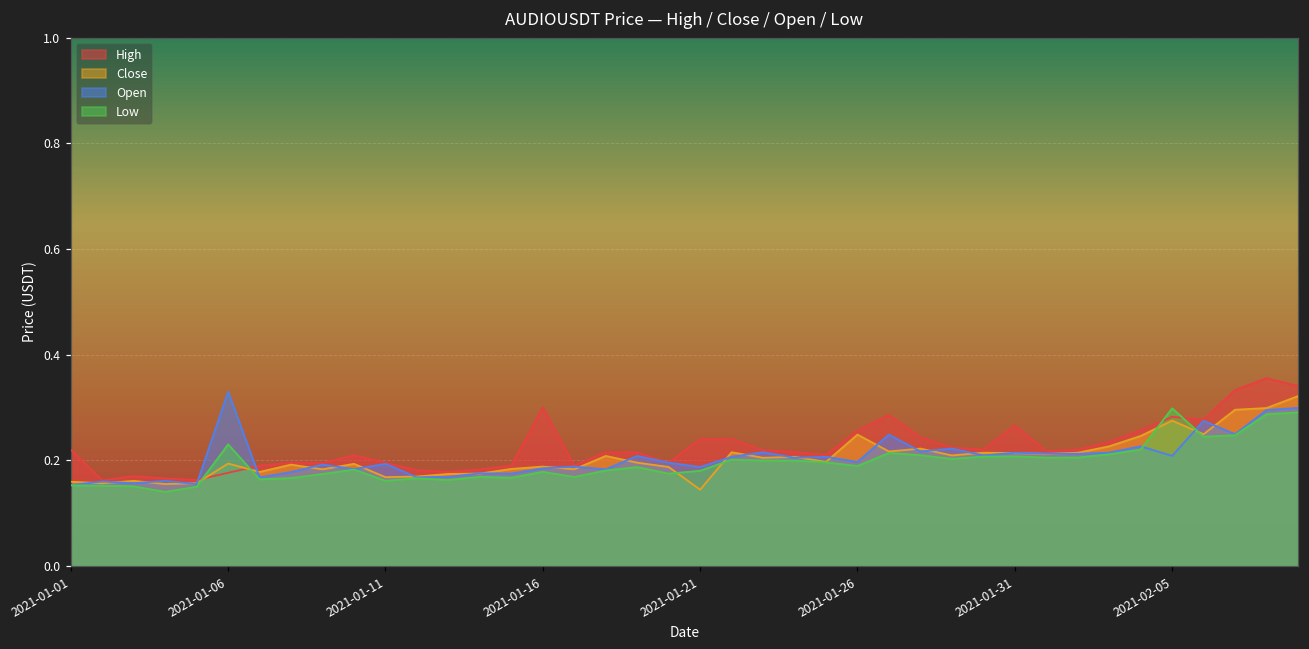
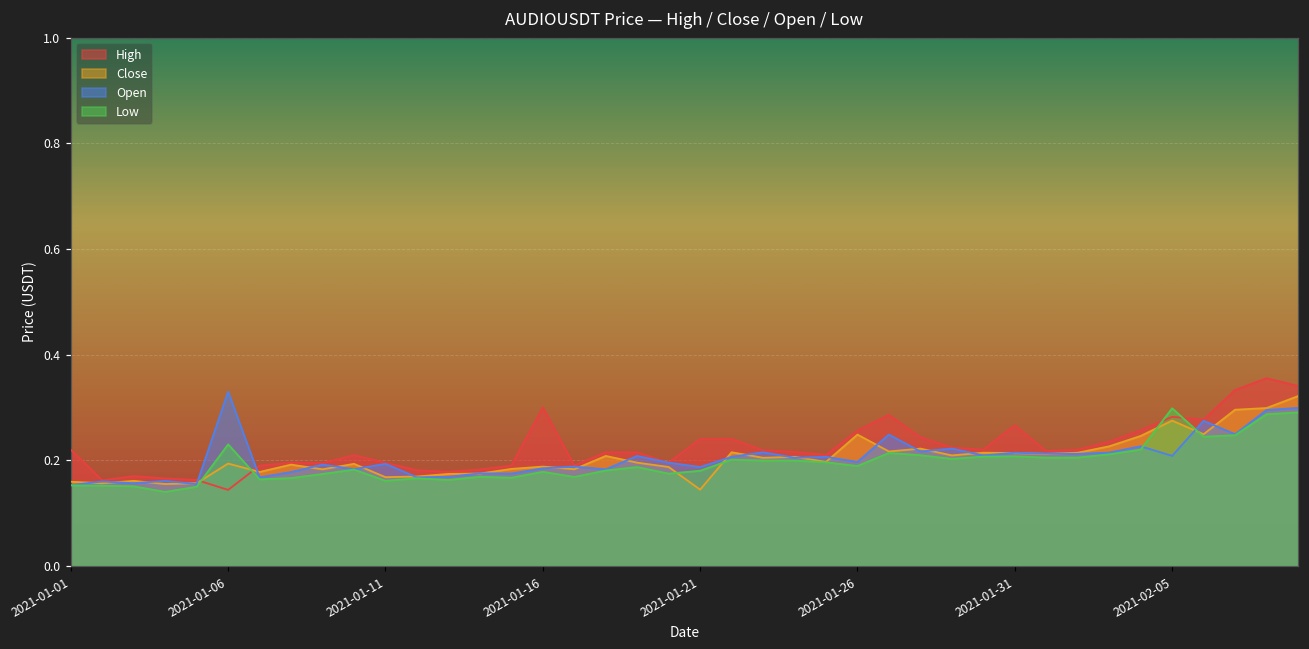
High, 2021-01-06: 0.18 -> 0.14
